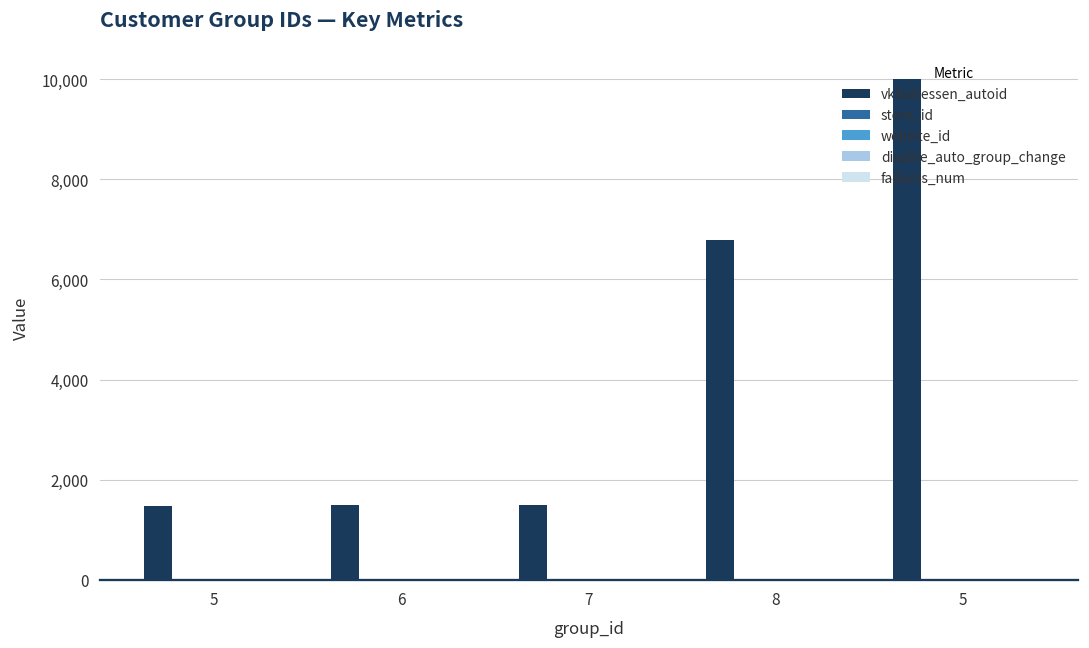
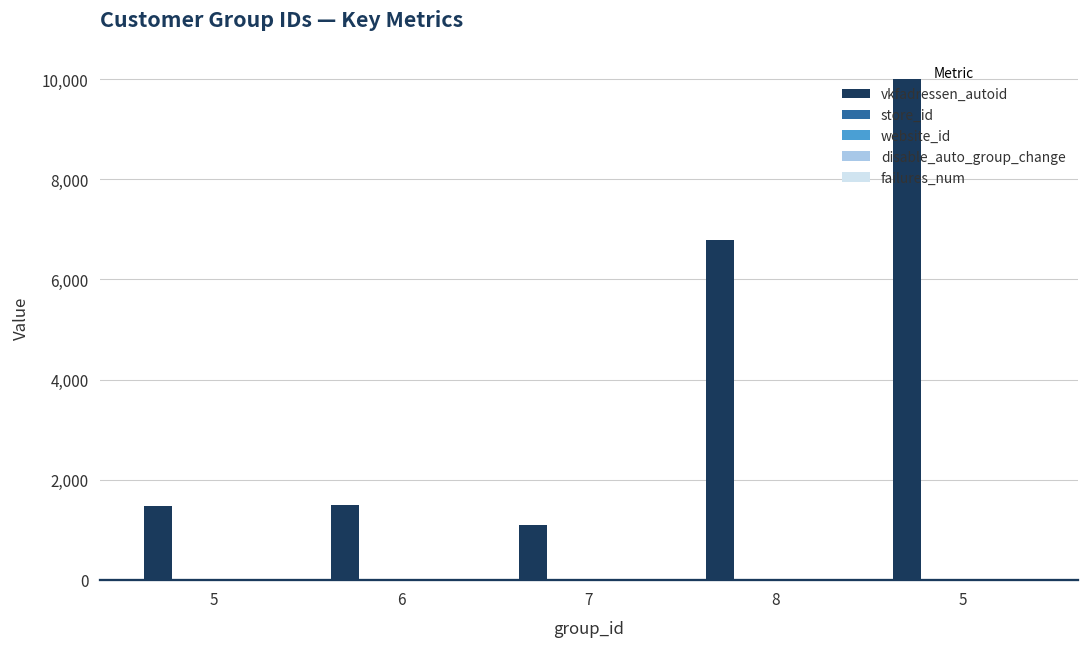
vkfadressen_autoid, 7: 1,500 -> 1,100
